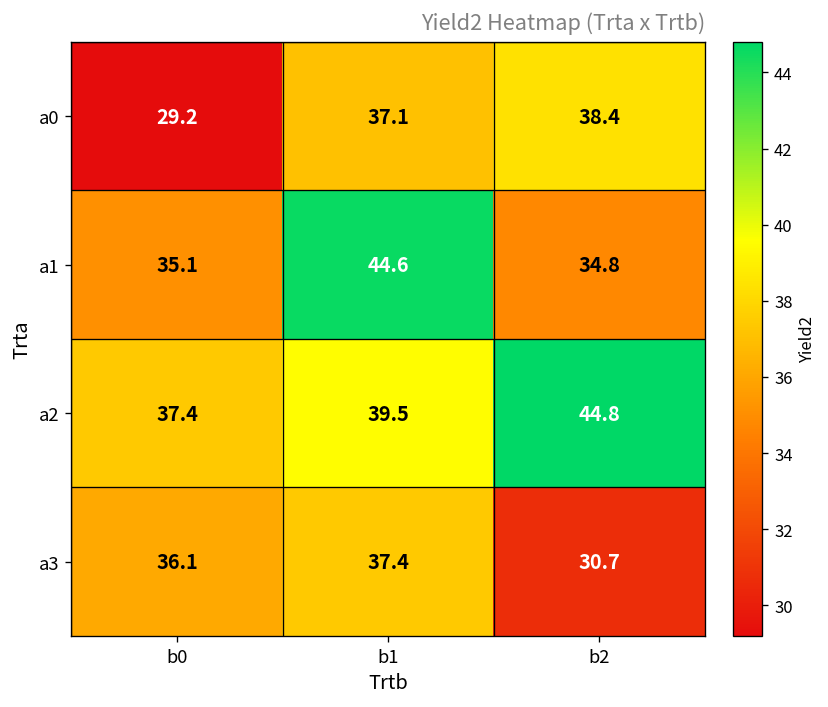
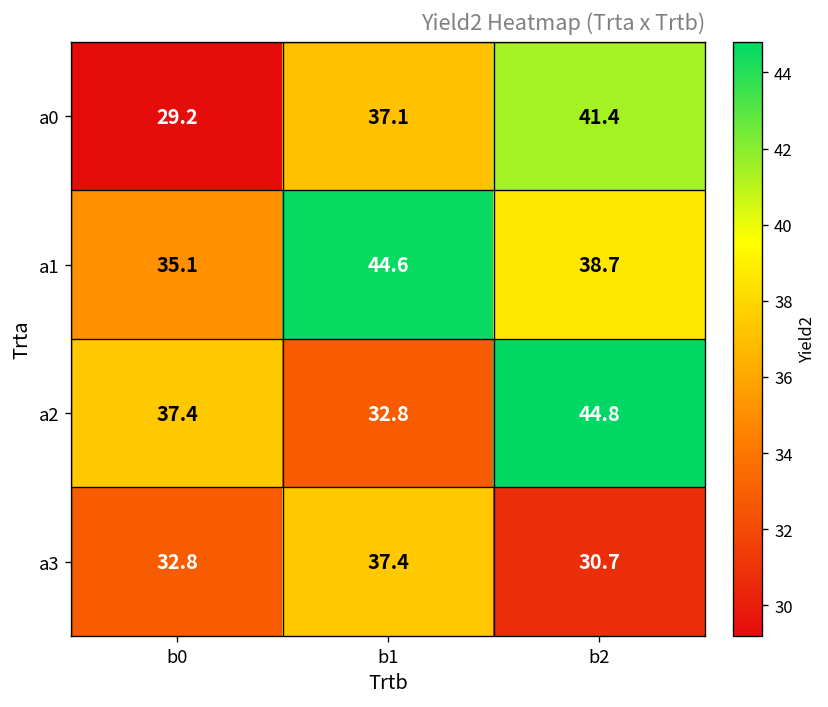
a0, b2: 38.4 -> 41.4
a1, b2: 34.8 -> 38.7
a2, b1: 39.5 -> 32.8
a3, b0: 36.1 -> 32.8
